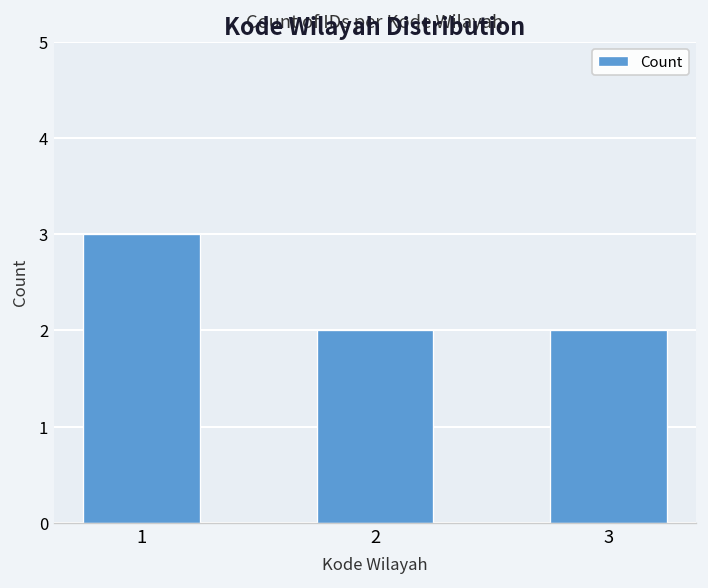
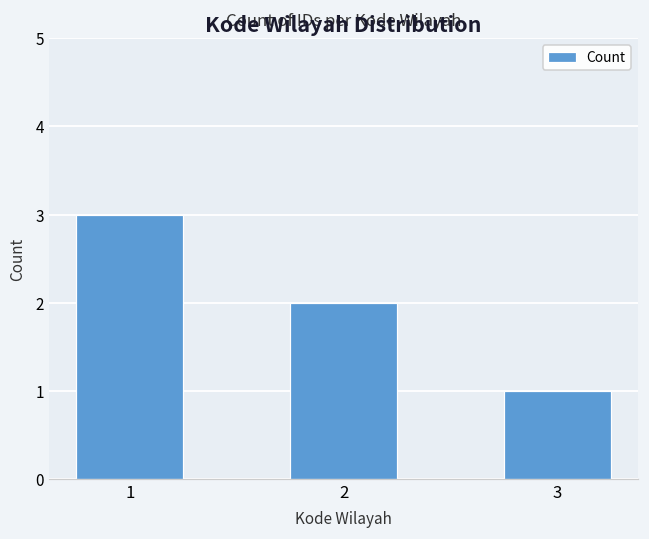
3: 2 -> 1
